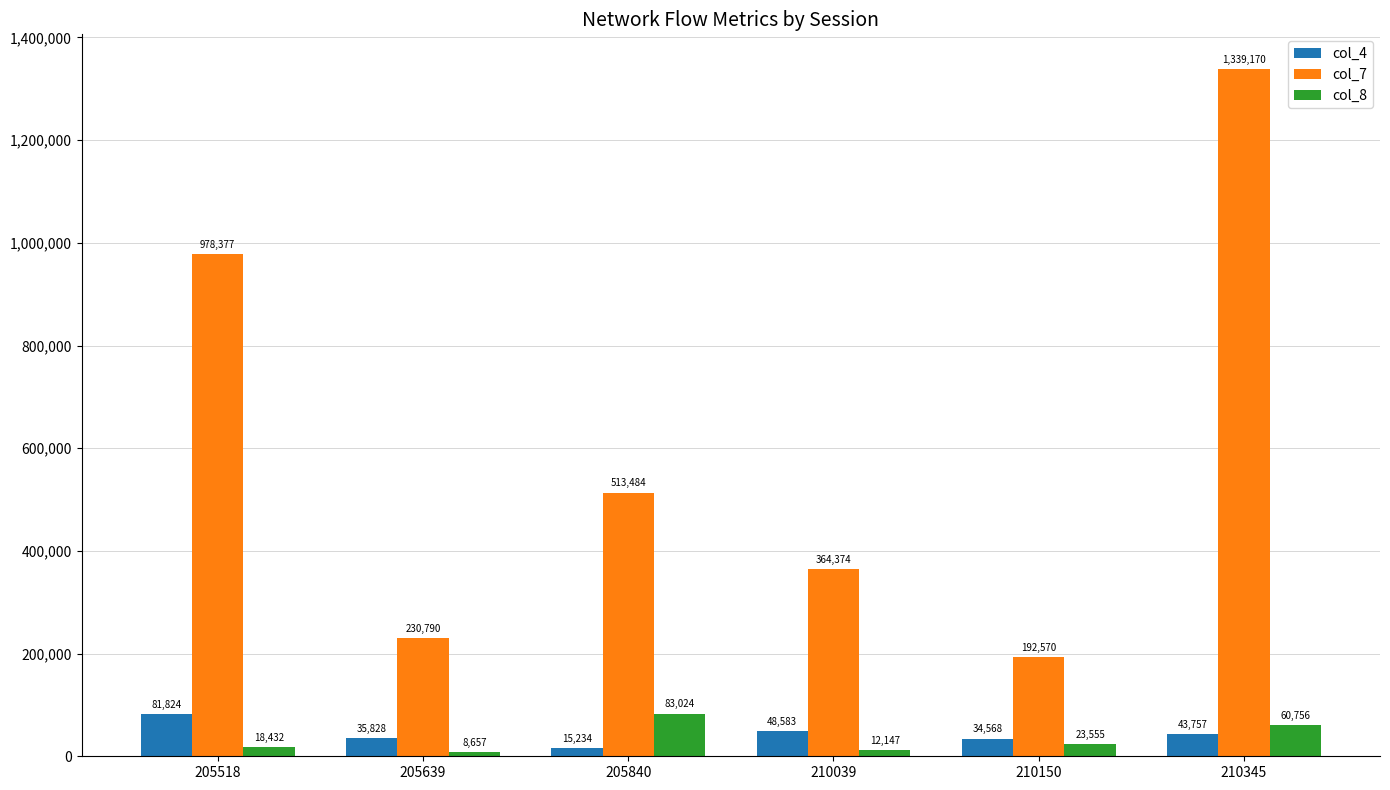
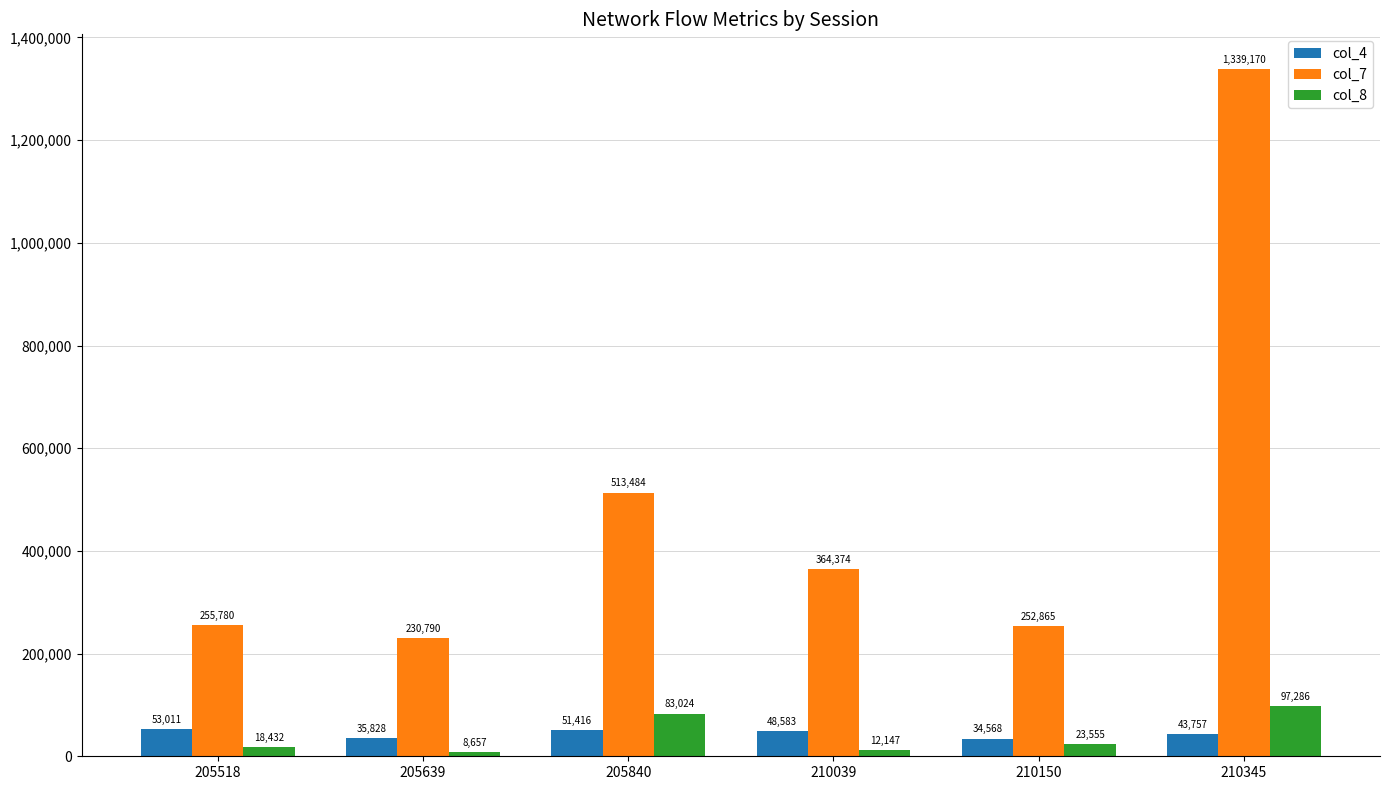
col_4, 205518: 81,824 -> 53,011
col_7, 205518: 978,377 -> 255,780
col_4, 205840: 15,234 -> 51,416
col_7, 210150: 192,570 -> 252,865
col_8, 210345: 60,756 -> 97,286
